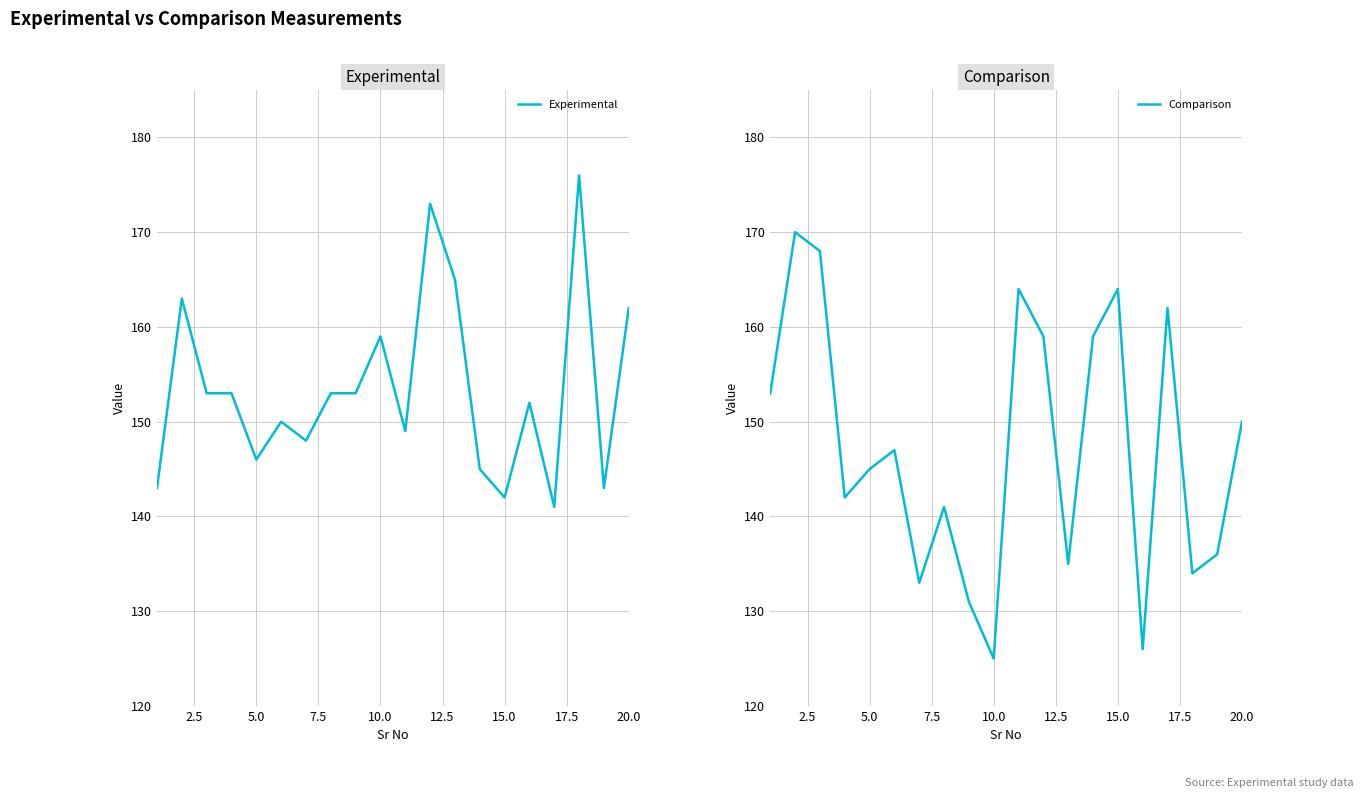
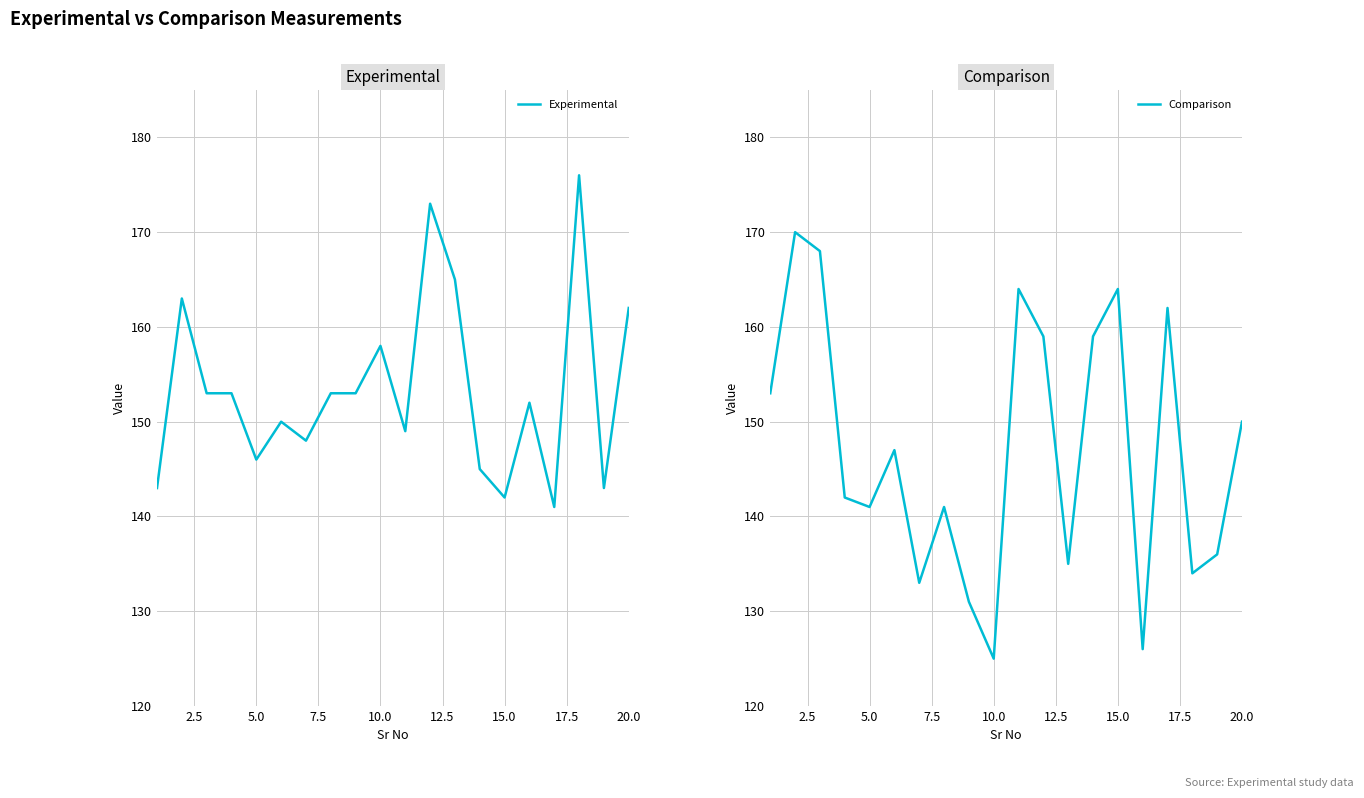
Experimental, 10.0: 159 -> 158
Comparison, 5.0: 145 -> 141
